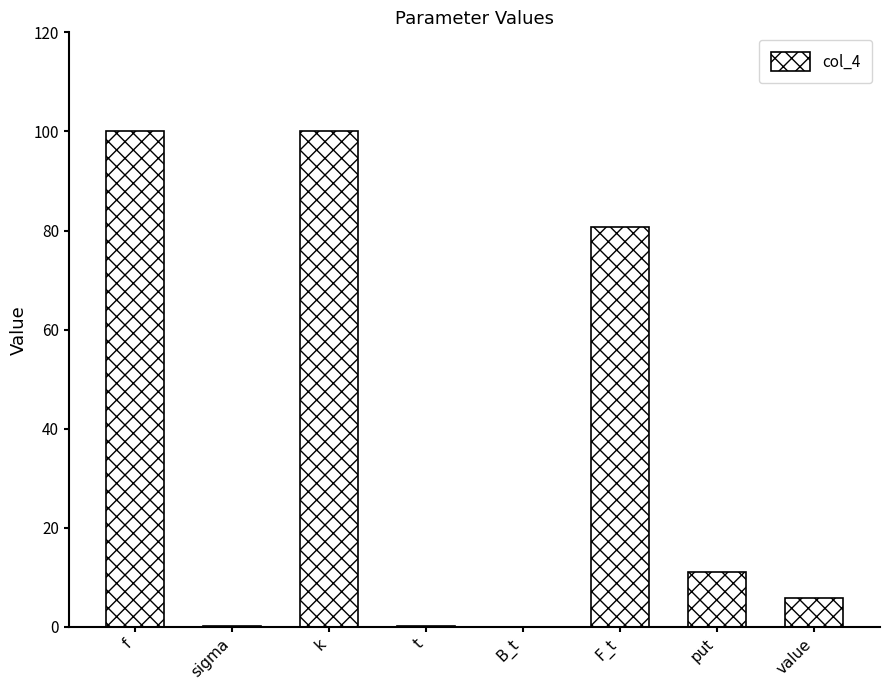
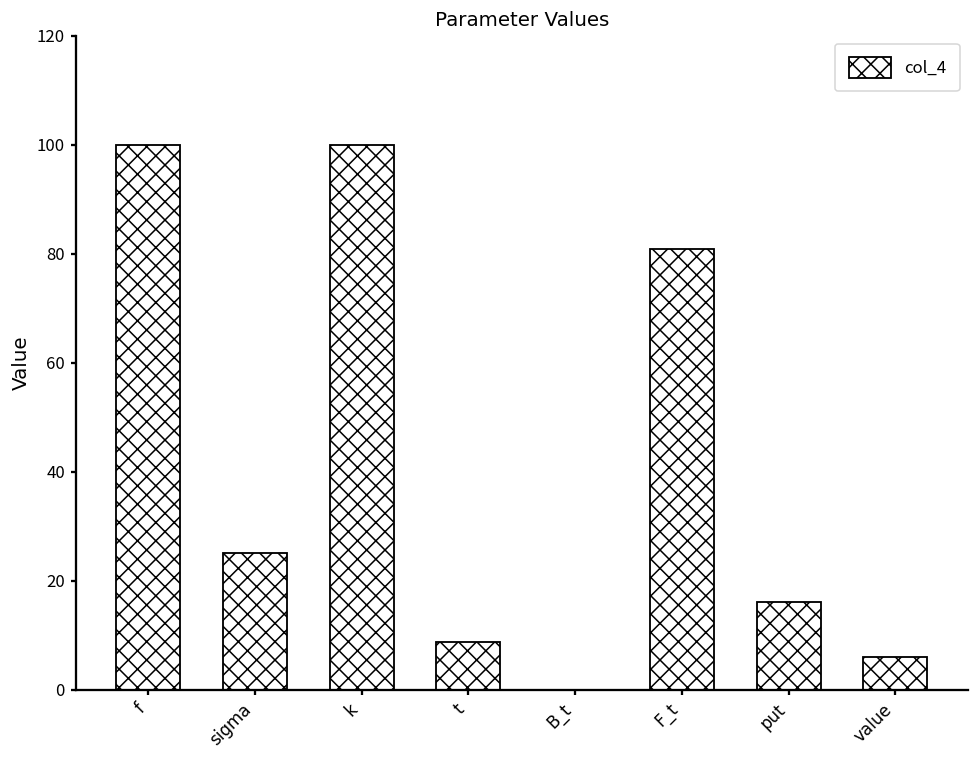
sigma: 0 -> 25
t: 0 -> 9
put: 11 -> 16
